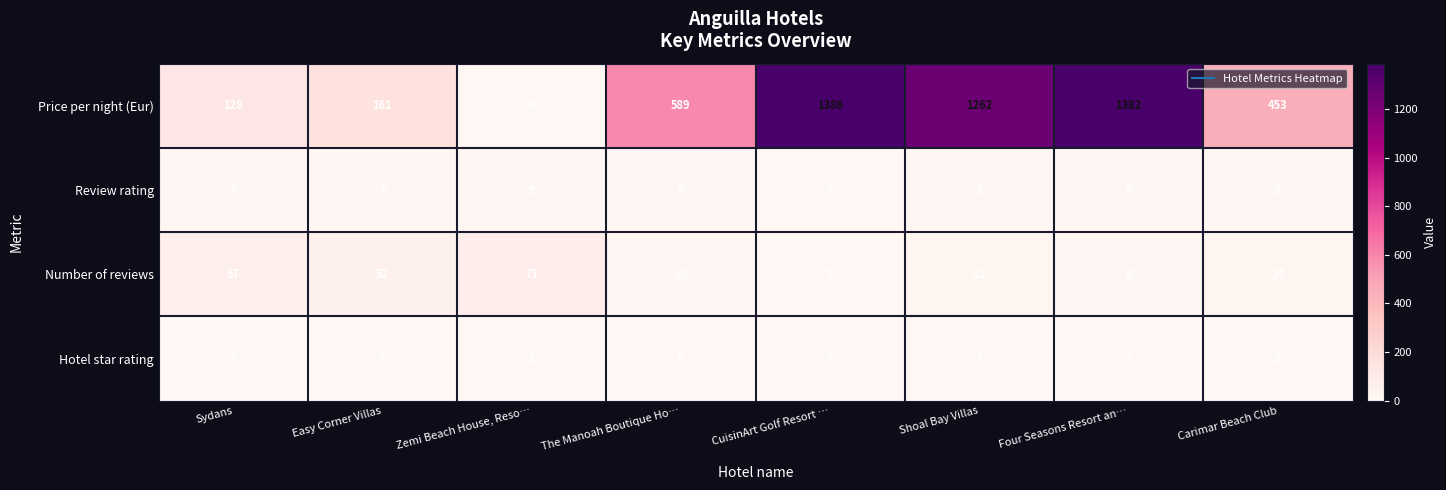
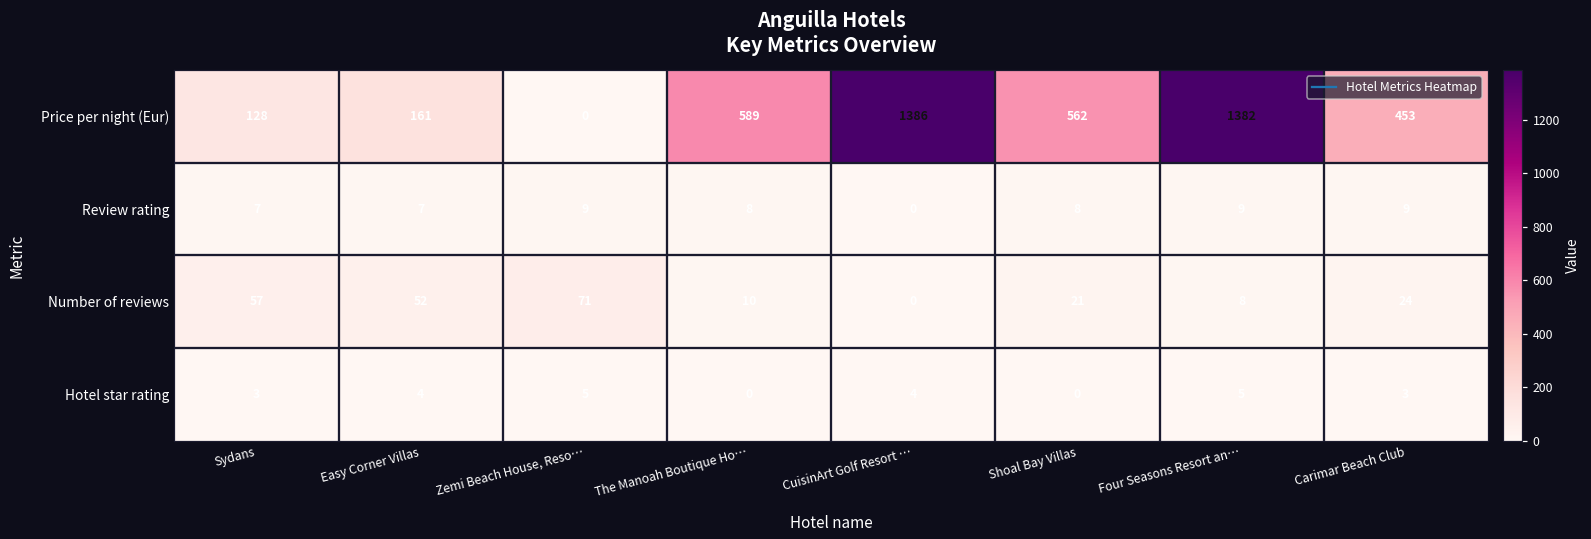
Price per night (Eur), Shoal Bay Villas: 1262 -> 562
